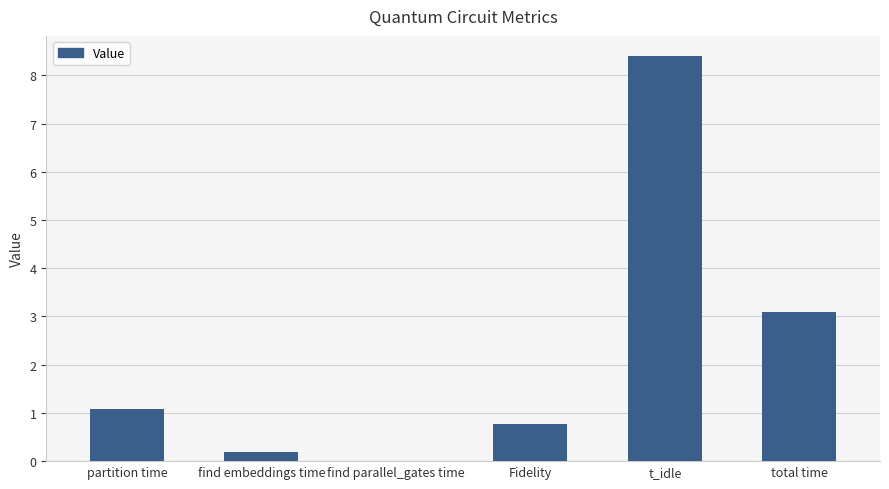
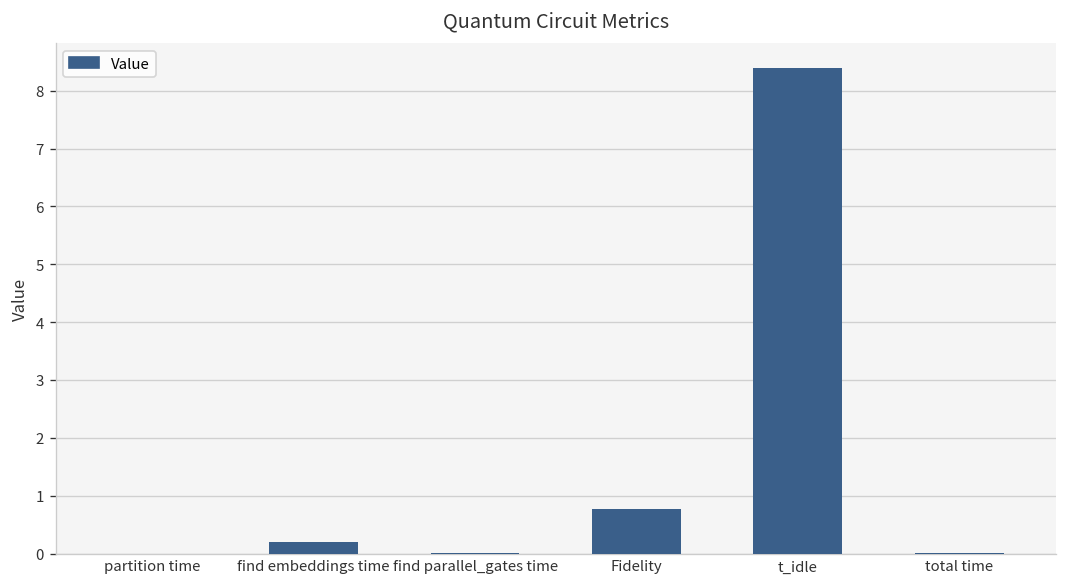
partition time: 1.1 -> 0.0
total time: 3.1 -> 0.0
